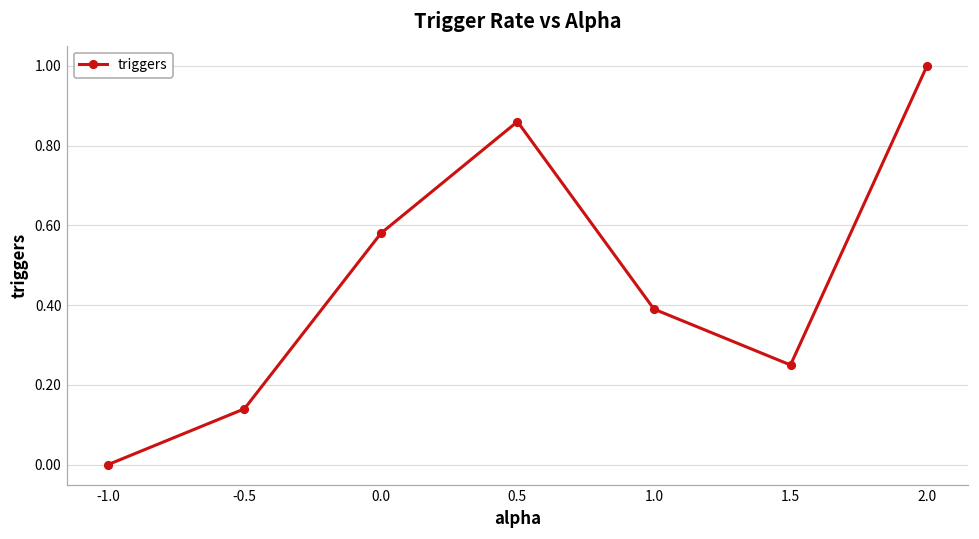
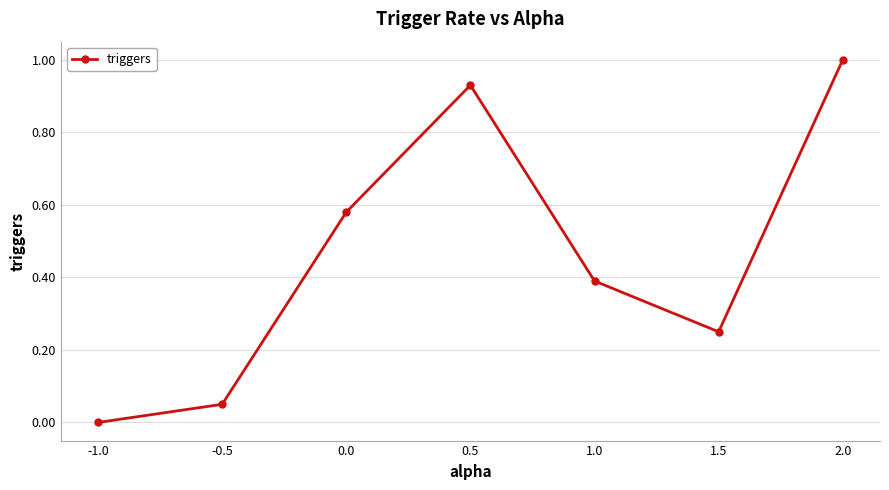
-0.5: 0.14 -> 0.05
0.5: 0.86 -> 0.93
